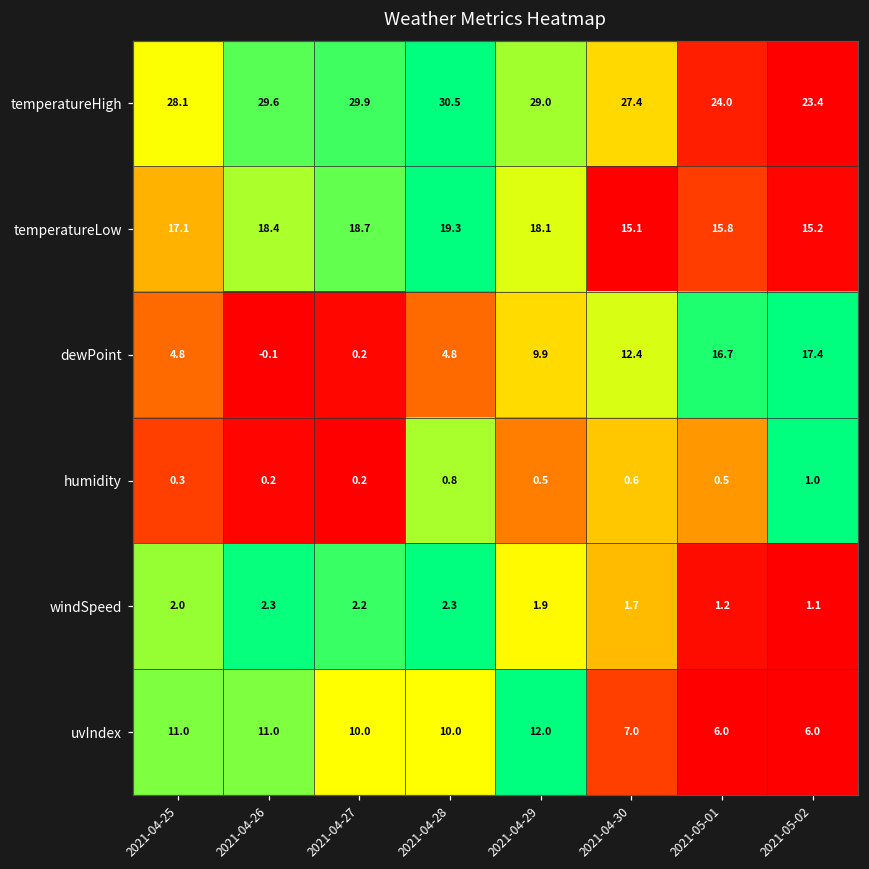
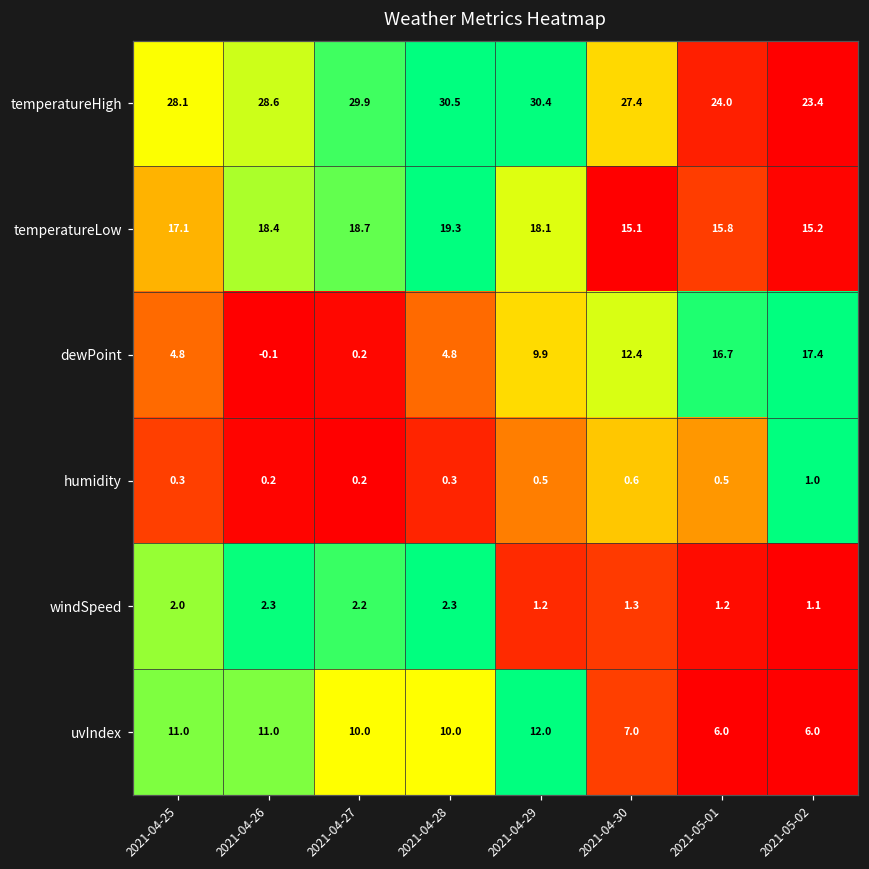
temperatureHigh, 2021-04-26: 29.6 -> 28.6
temperatureHigh, 2021-04-29: 29.0 -> 30.4
humidity, 2021-04-28: 0.8 -> 0.3
windSpeed, 2021-04-29: 1.9 -> 1.2
windSpeed, 2021-04-30: 1.7 -> 1.3
